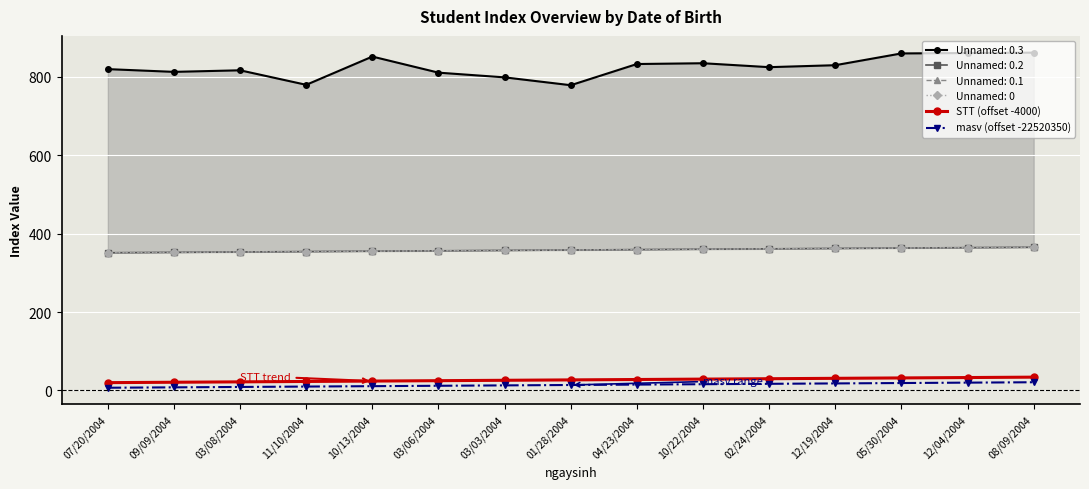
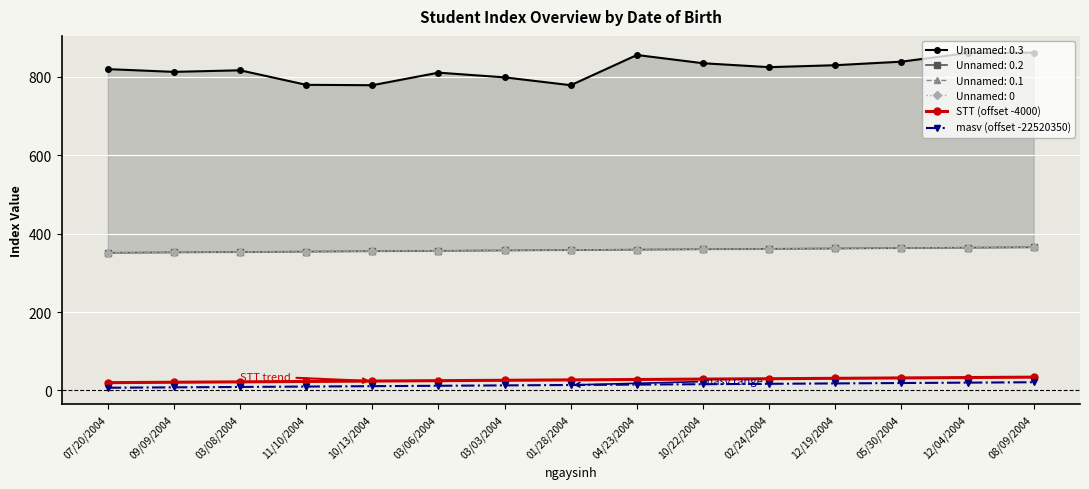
Unnamed: 0.3, 10/13/2004: 850 -> 780
Unnamed: 0.3, 04/23/2004: 830 -> 860
Unnamed: 0.3, 05/30/2004: 860 -> 840
